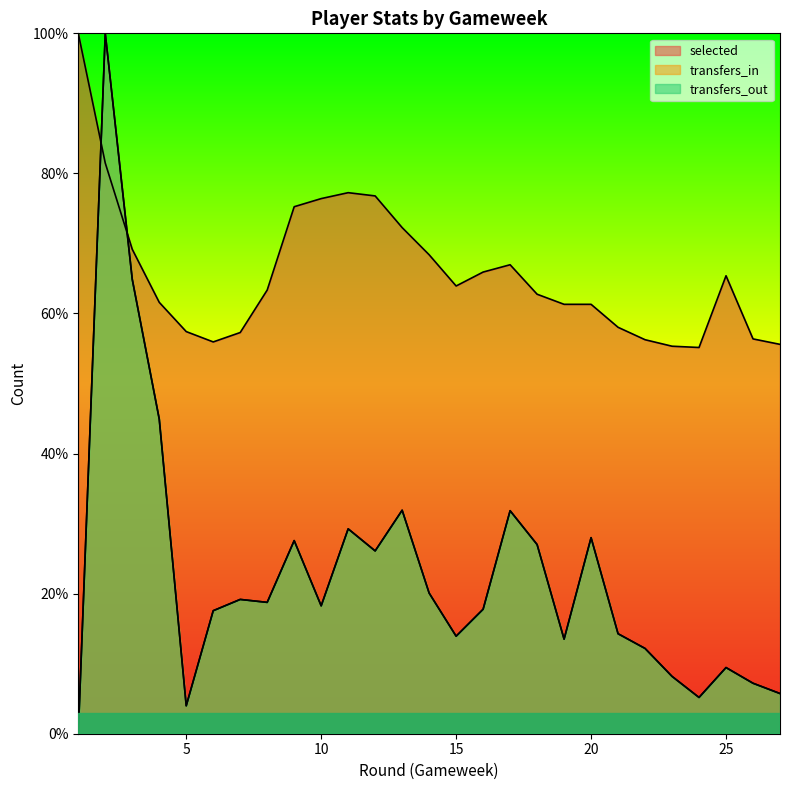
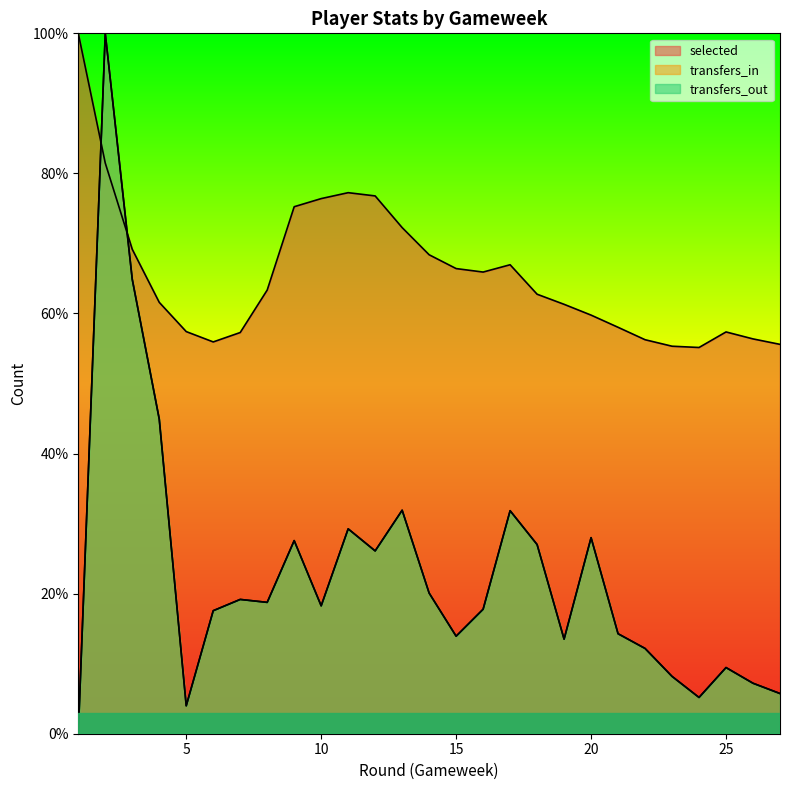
selected, 15: 64% -> 66%
selected, 20: 61% -> 60%
selected, 25: 65% -> 57%
